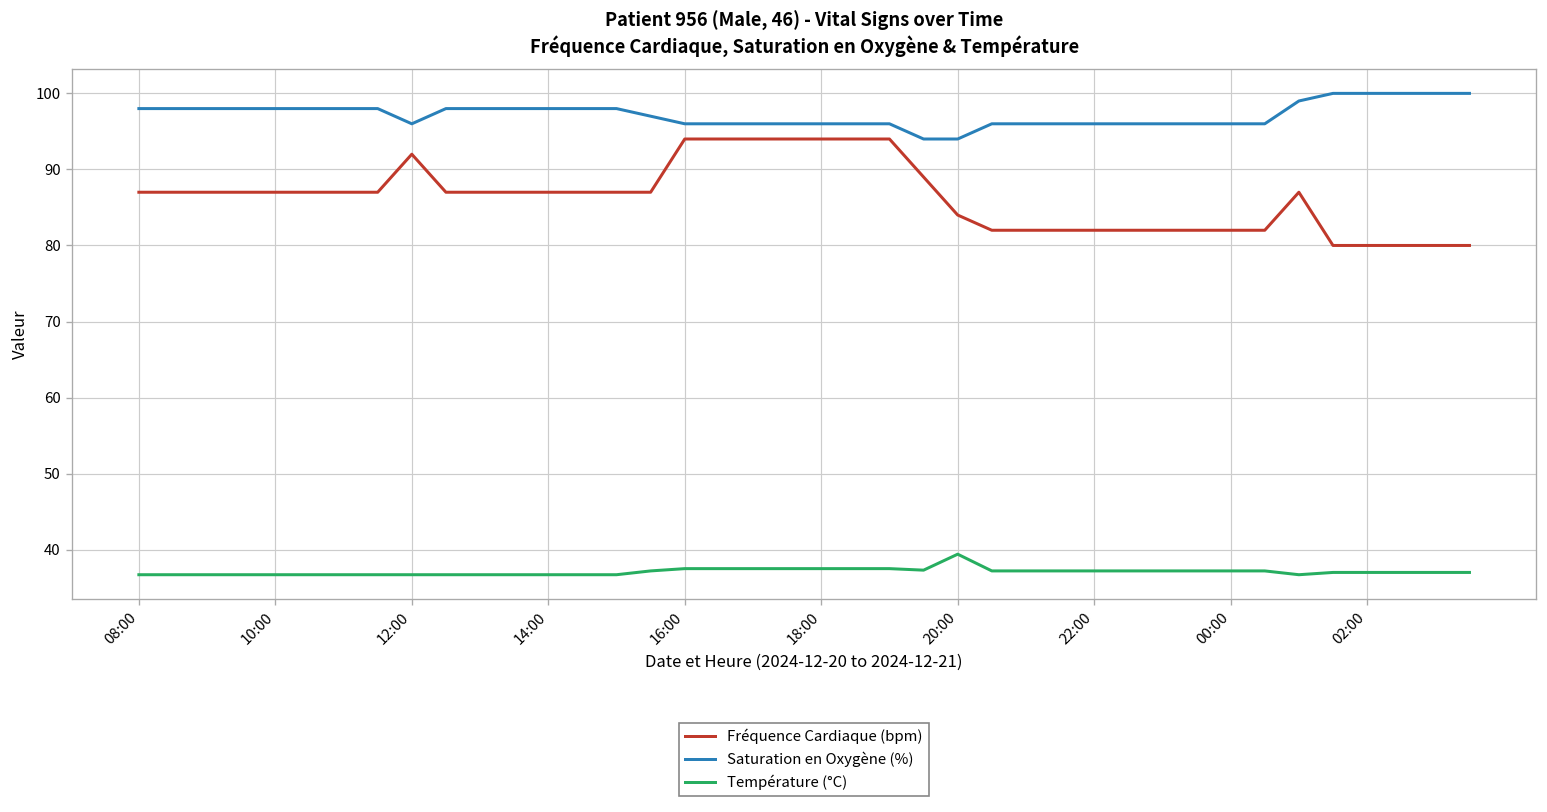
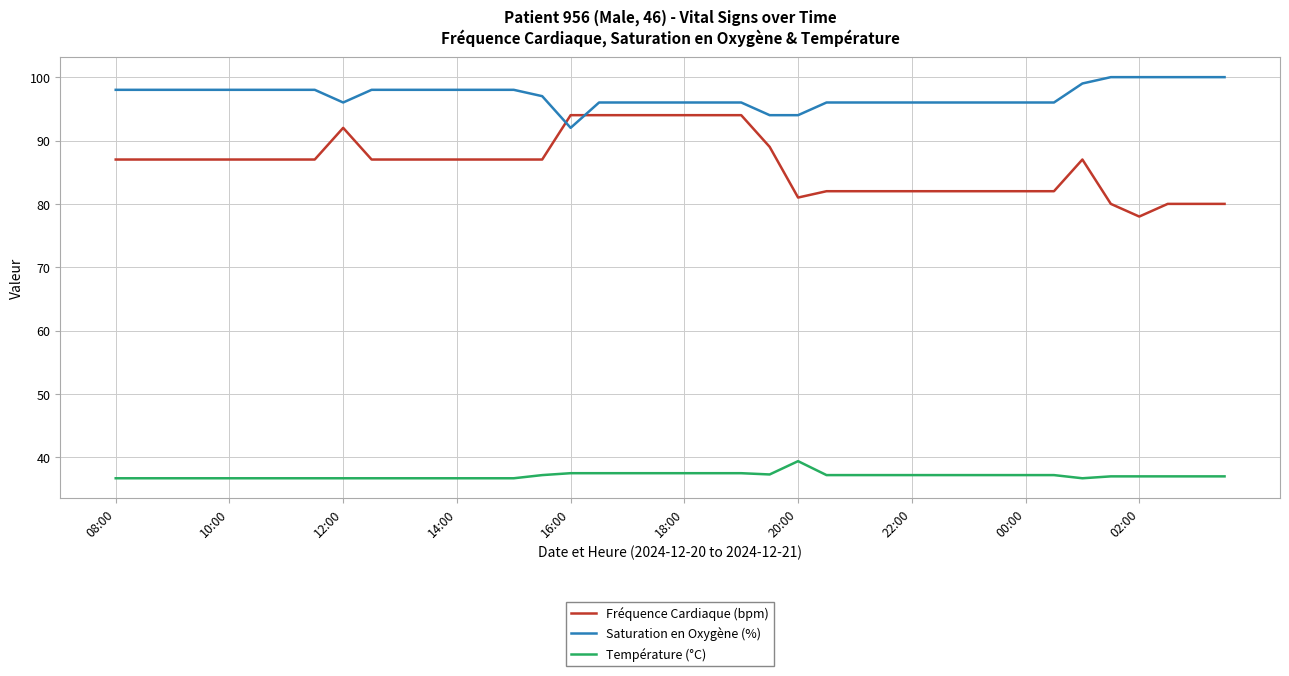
Saturation en Oxygène (%), 16:00: 96 -> 92
Fréquence Cardiaque (bpm), 20:00: 84 -> 81
Fréquence Cardiaque (bpm), 02:00: 80 -> 78
